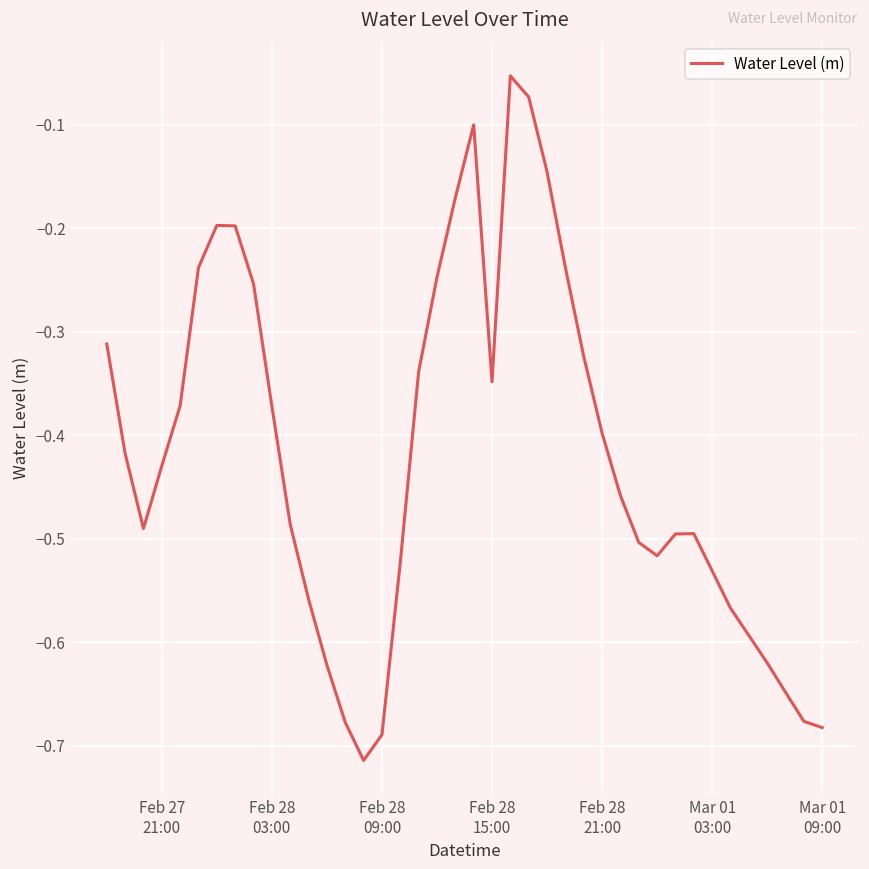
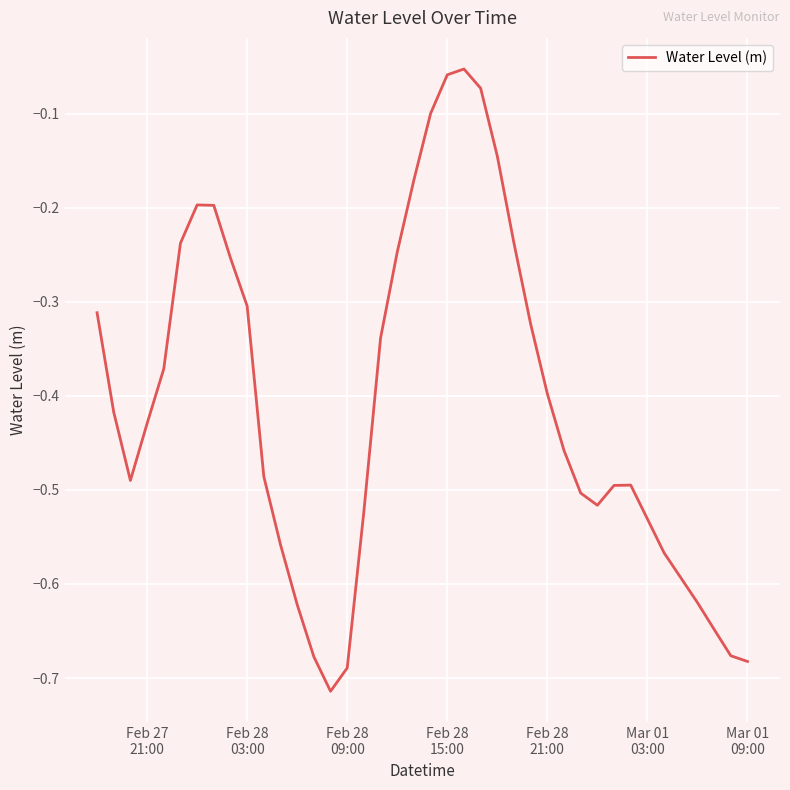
Feb 28 03:00: -0.37 -> -0.30
Feb 28 15:00: -0.35 -> -0.06
